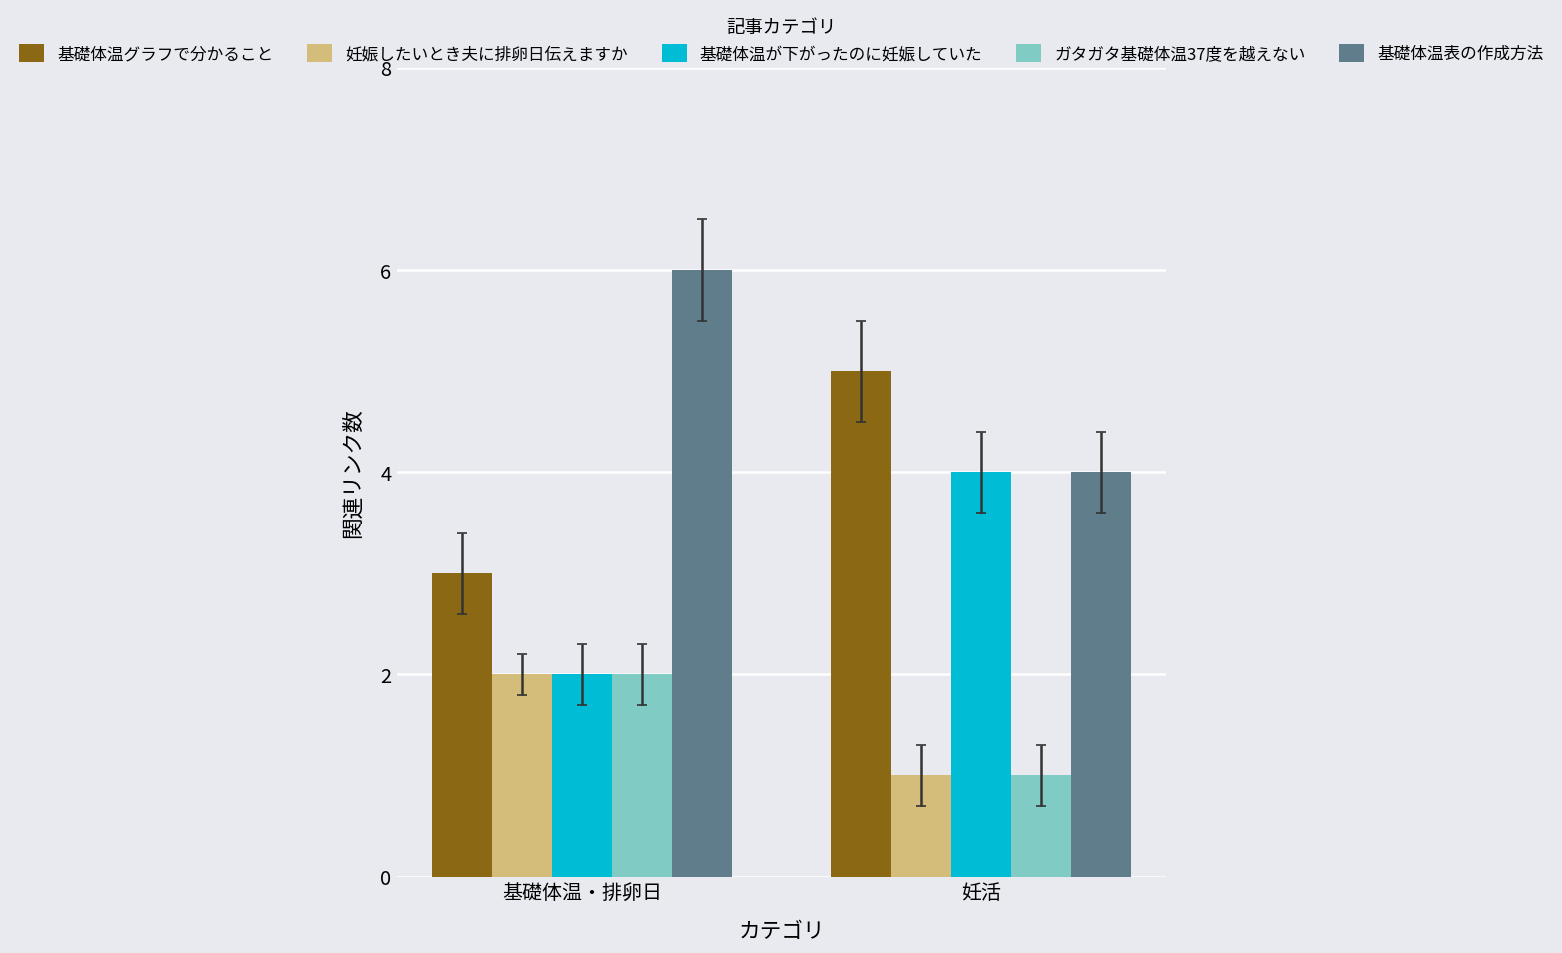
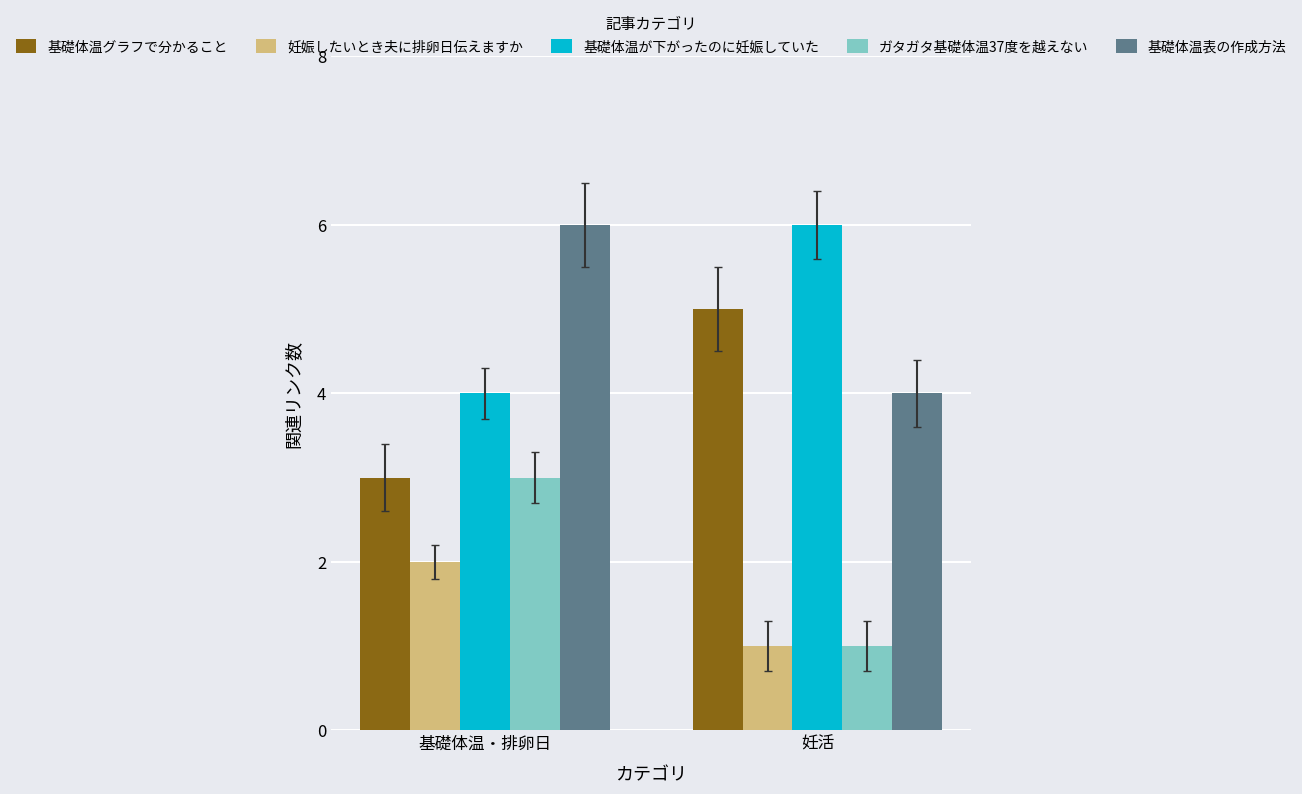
基礎体温が下がったのに妊娠していた, 基礎体温・排卵日: 2 -> 4
ガタガタ基礎体温37度を越えない, 基礎体温・排卵日: 2 -> 3
基礎体温が下がったのに妊娠していた, 妊活: 4 -> 6
